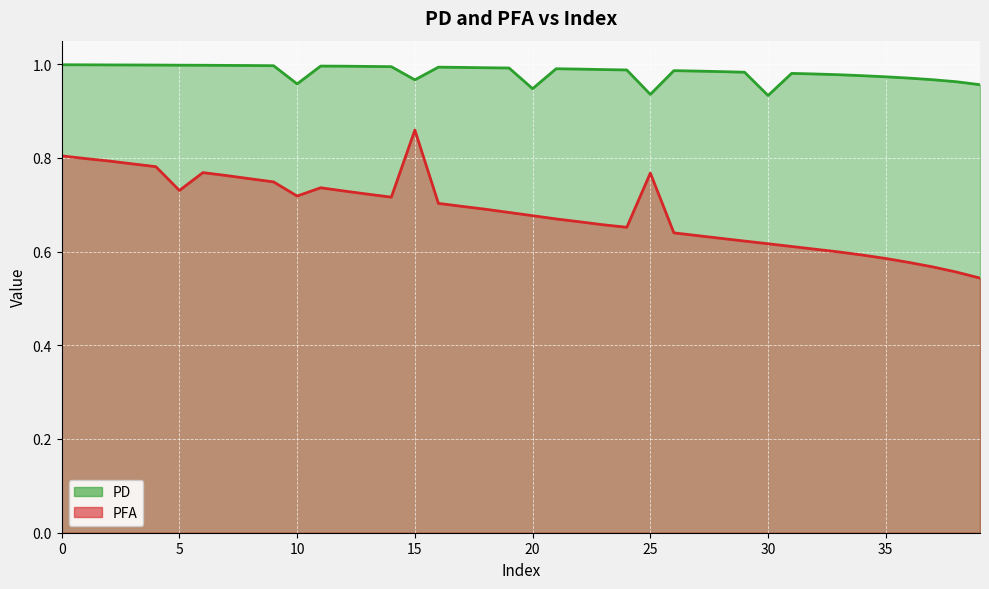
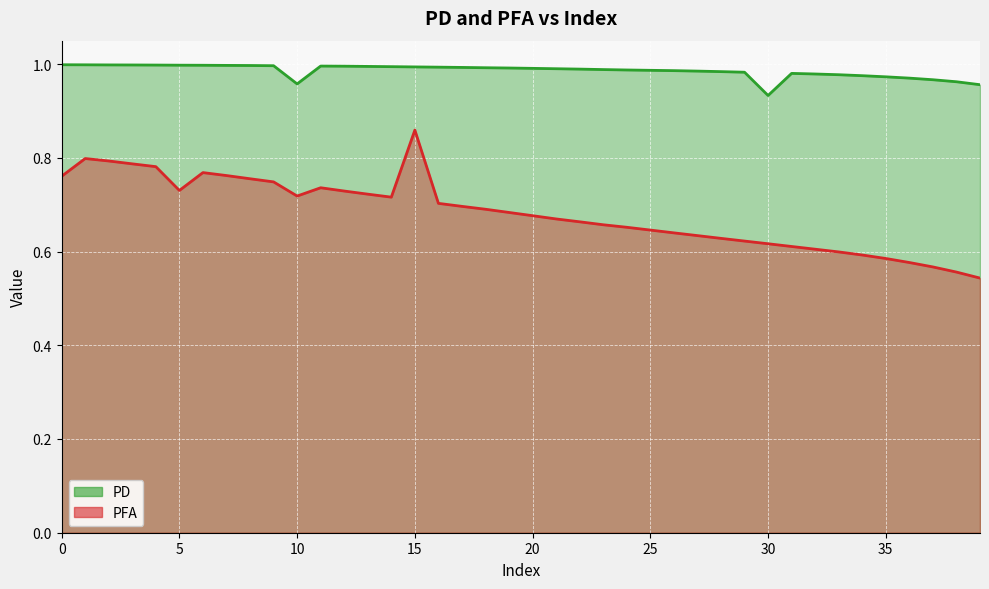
PFA, 0: 0.80 -> 0.76
PD, 15: 0.97 -> 0.99
PD, 20: 0.95 -> 0.99
PD, 25: 0.94 -> 0.99
PFA, 25: 0.77 -> 0.65
